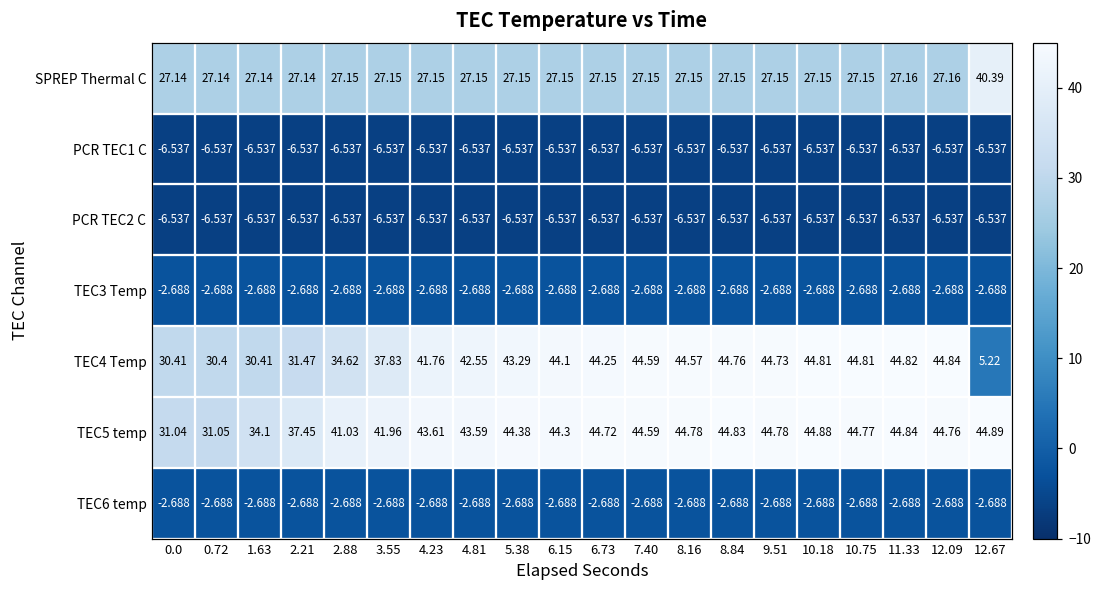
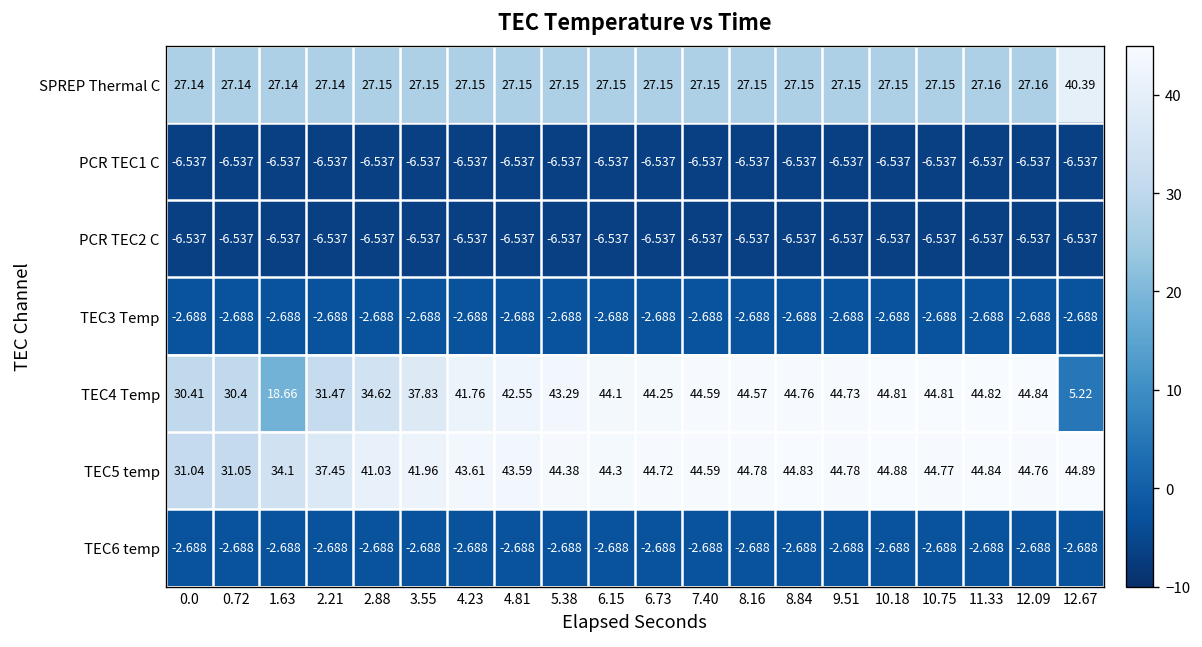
TEC4 Temp, 1.63: 30.41 -> 18.66
